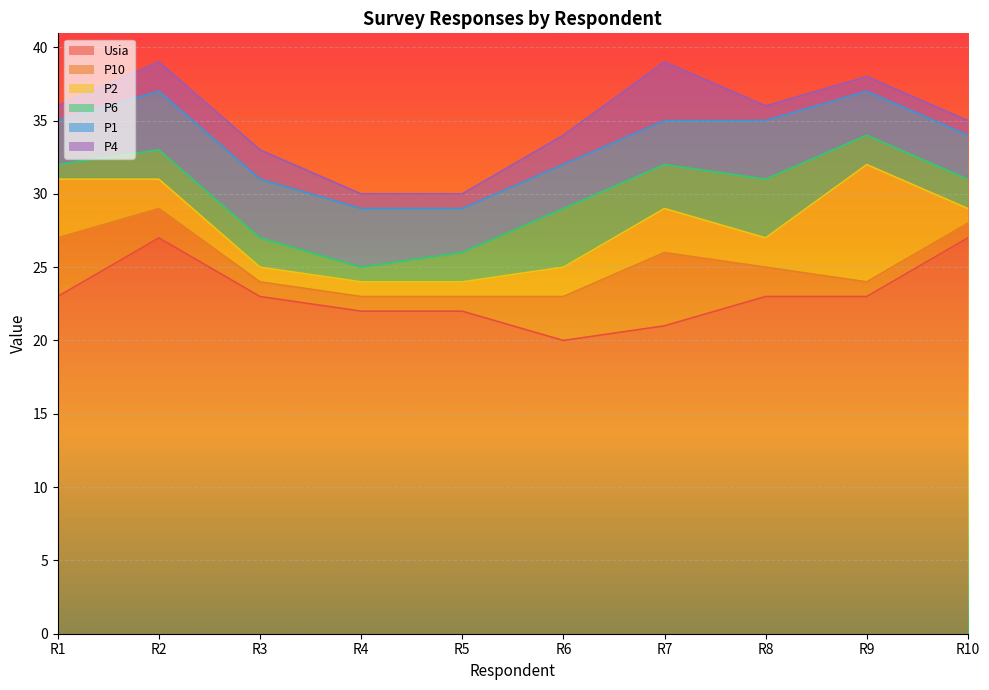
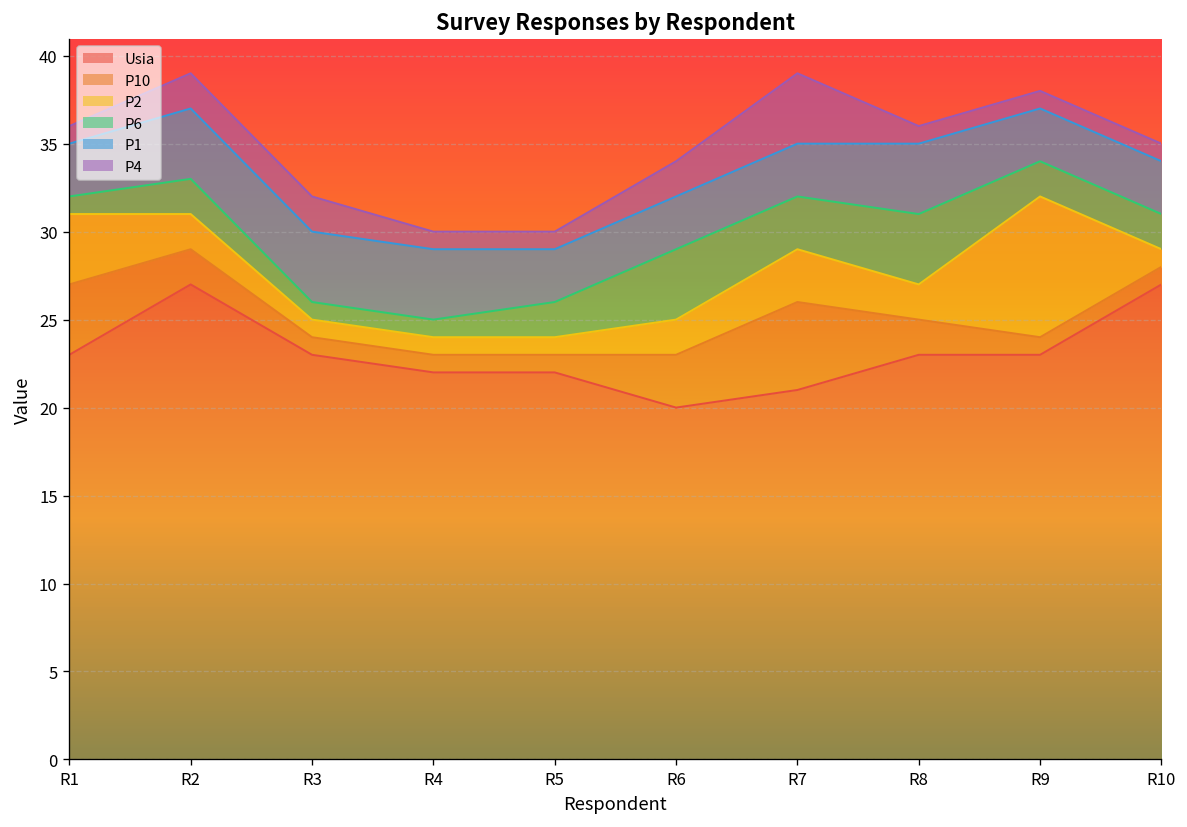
P6, R3: 2 -> 1
